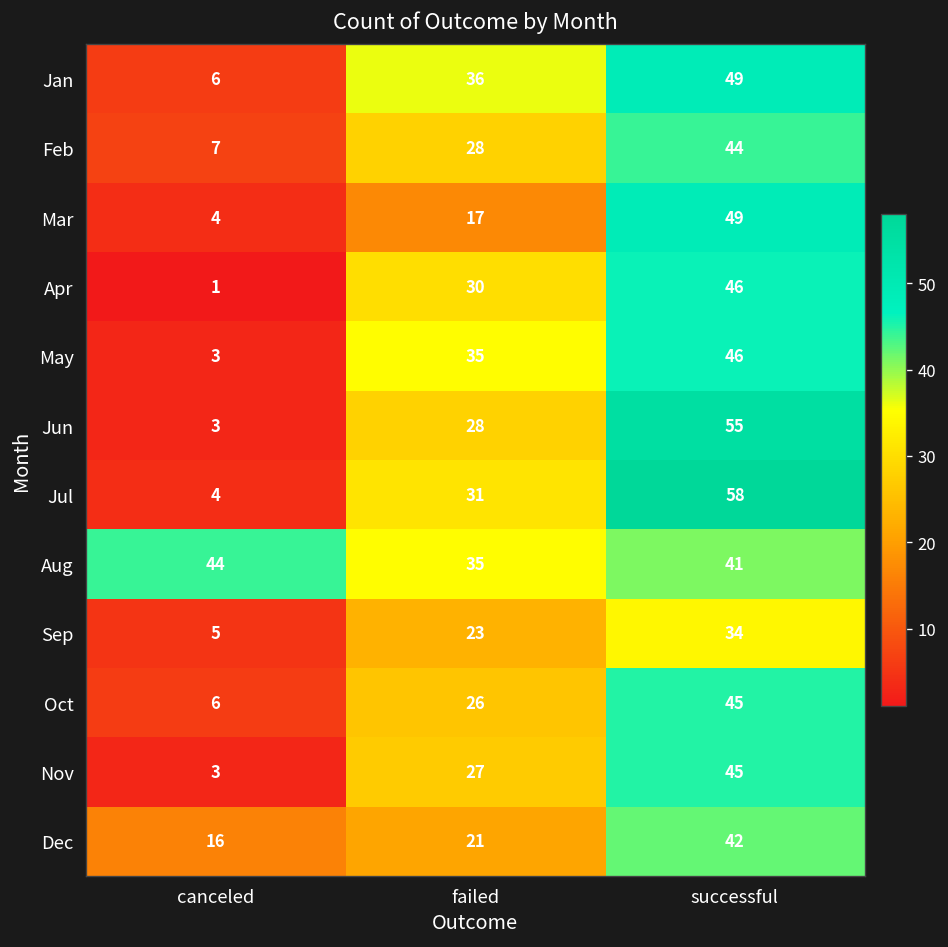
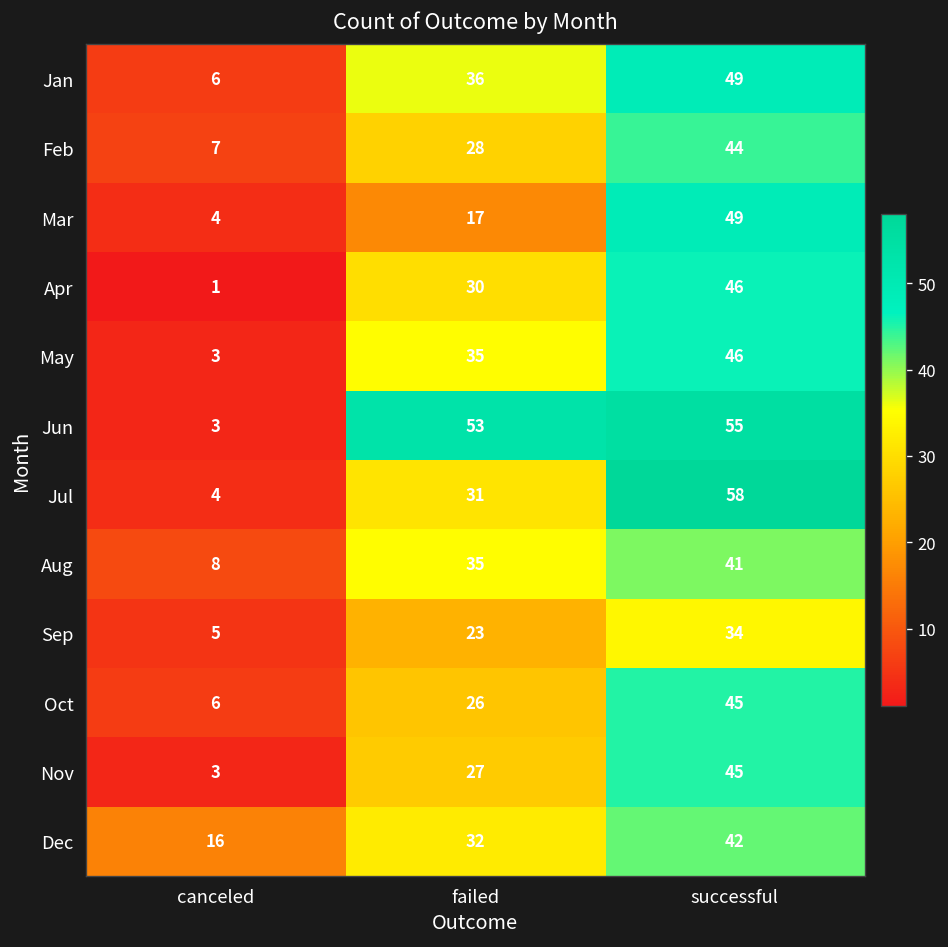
Jun, failed: 28 -> 53
Aug, canceled: 44 -> 8
Dec, failed: 21 -> 32
